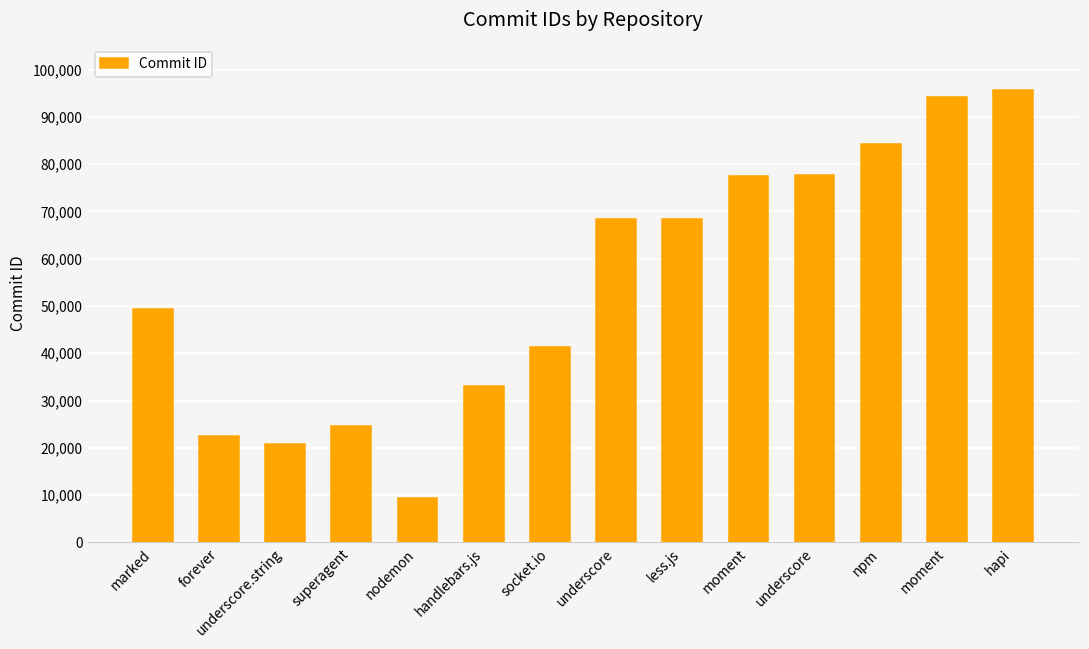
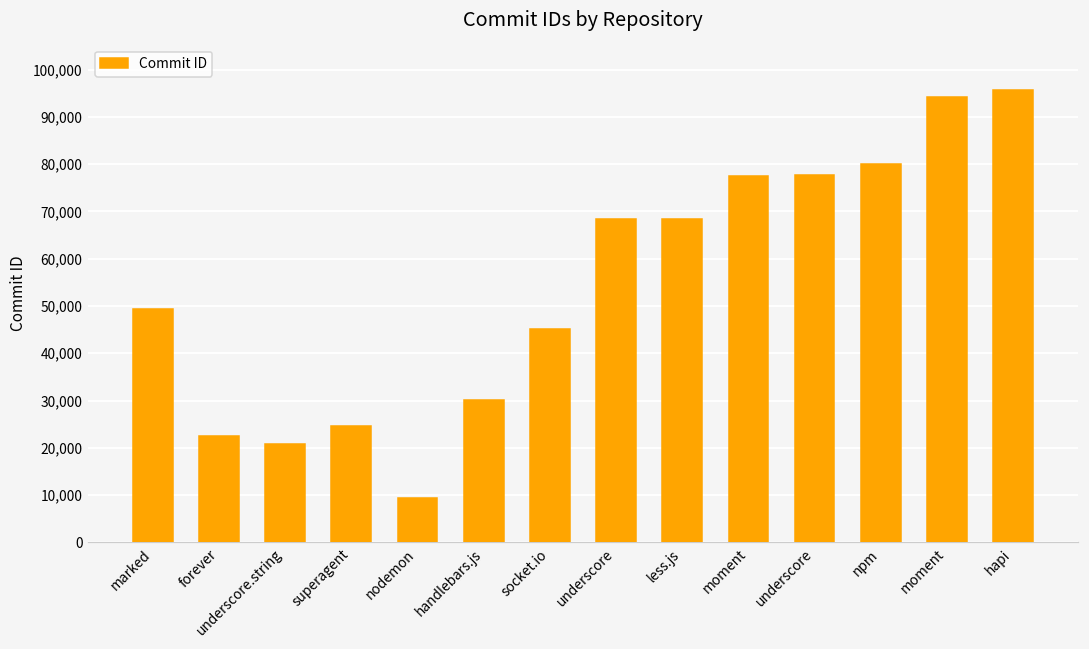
handlebars.js: 33,000 -> 30,000
socket.io: 41,000 -> 45,000
npm: 84,000 -> 80,000
